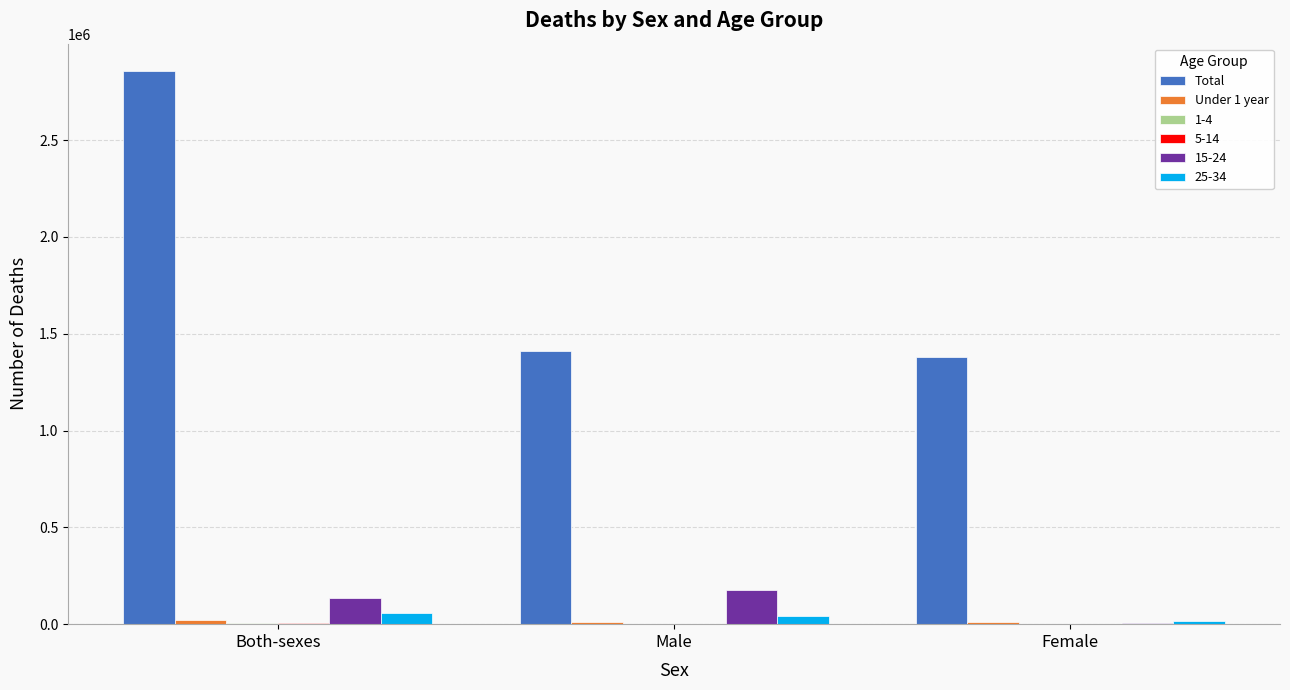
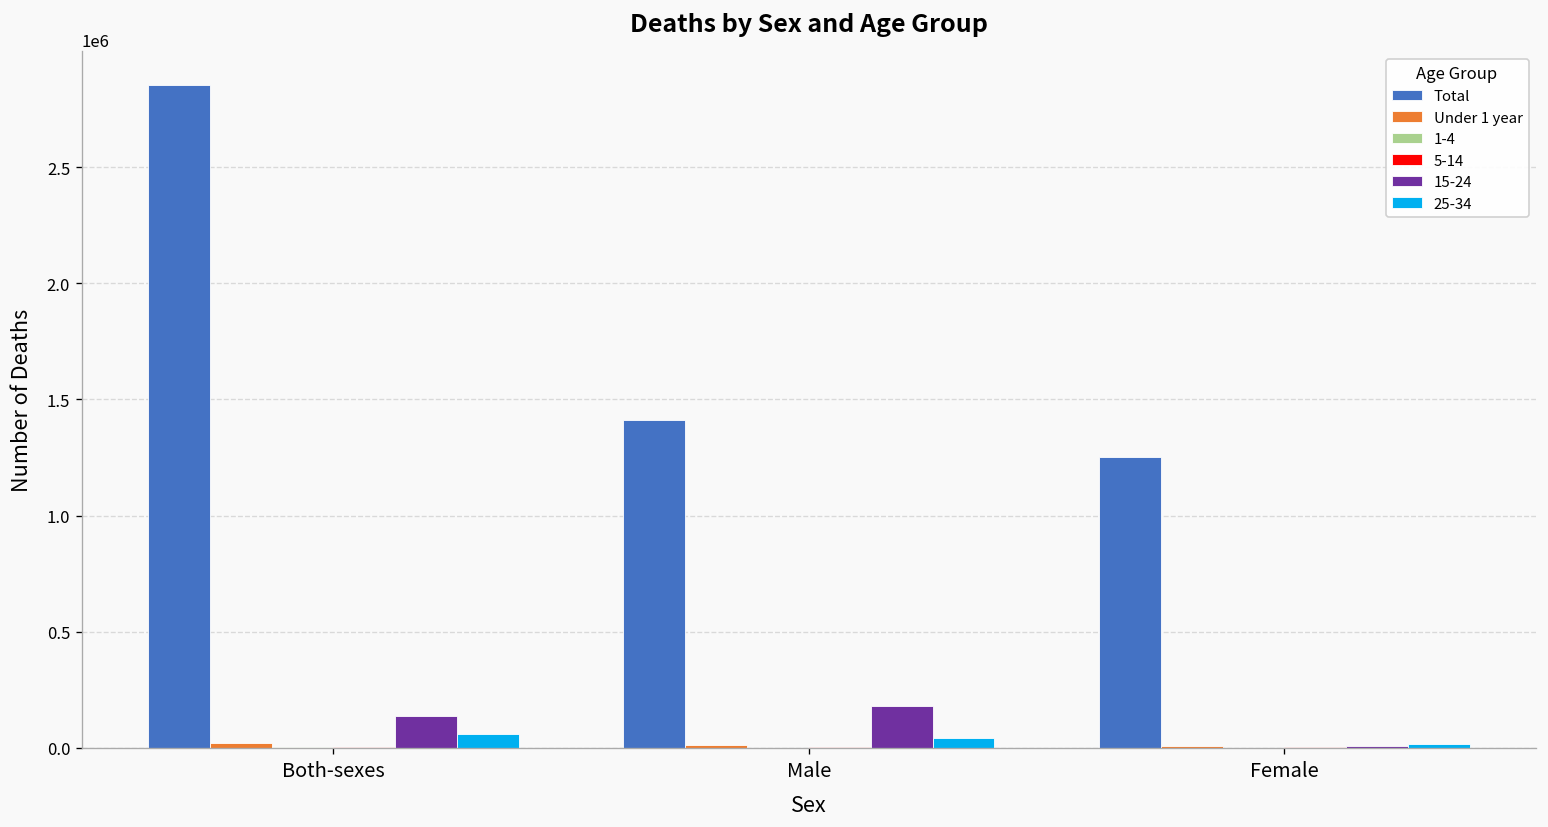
Total, Female: 1380000 -> 1250000
